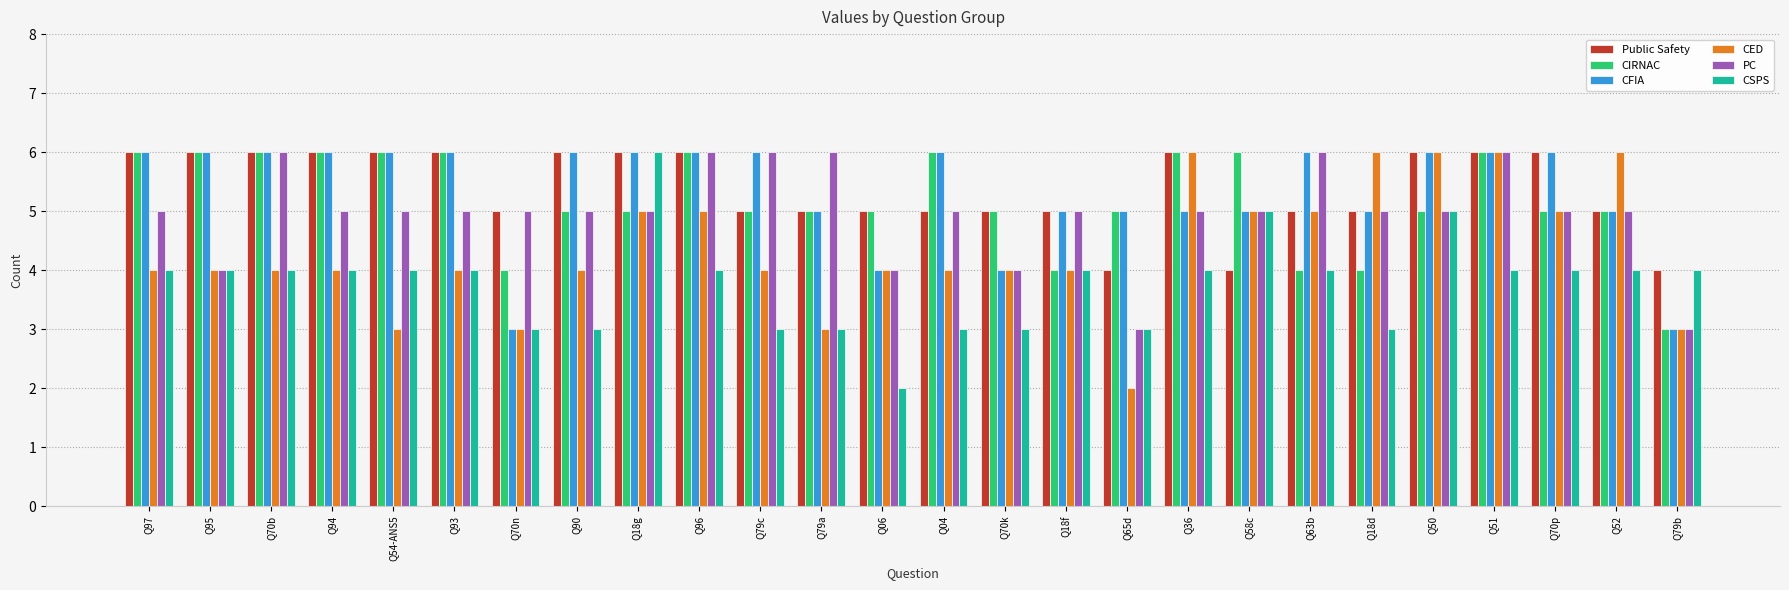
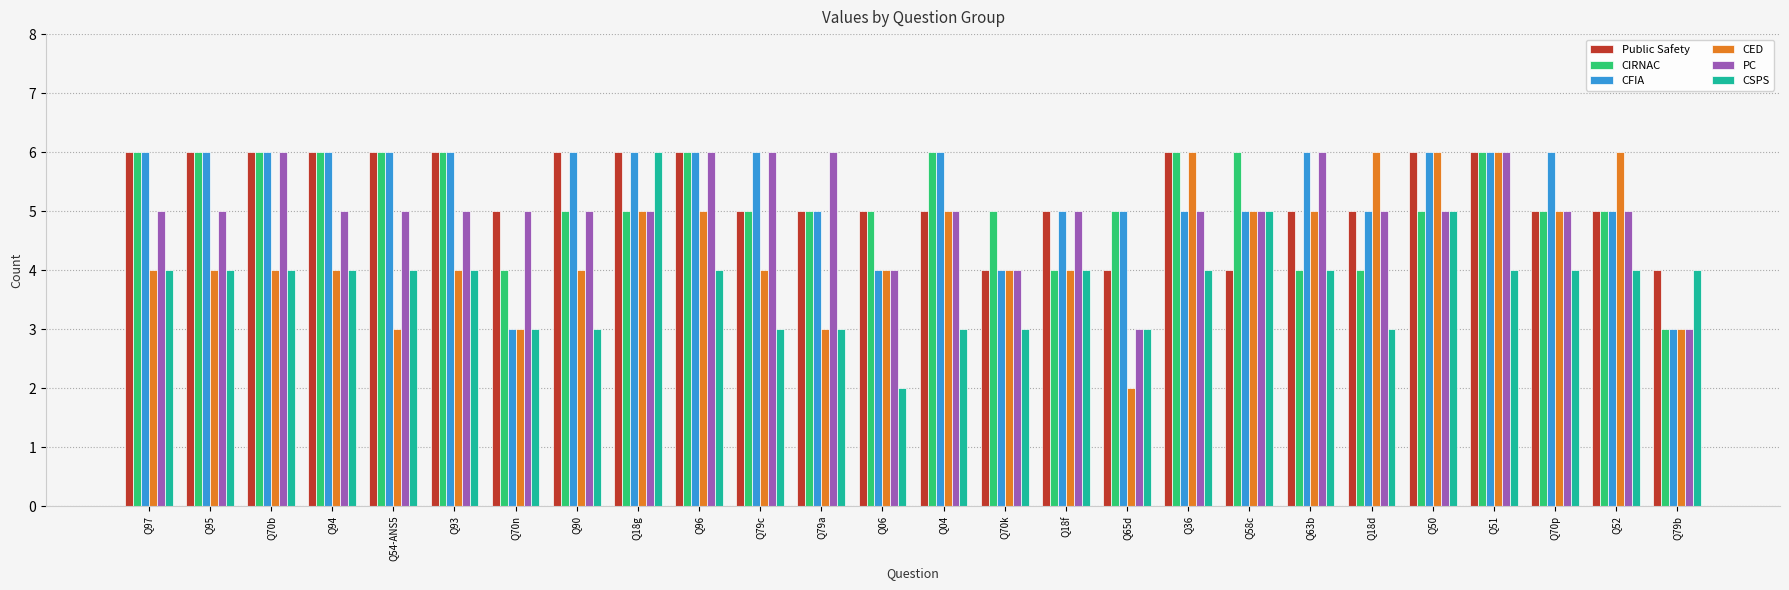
PC, Q95: 4 -> 5
CED, Q04: 4 -> 5
Public Safety, Q70k: 5 -> 4
Public Safety, Q70p: 6 -> 5
